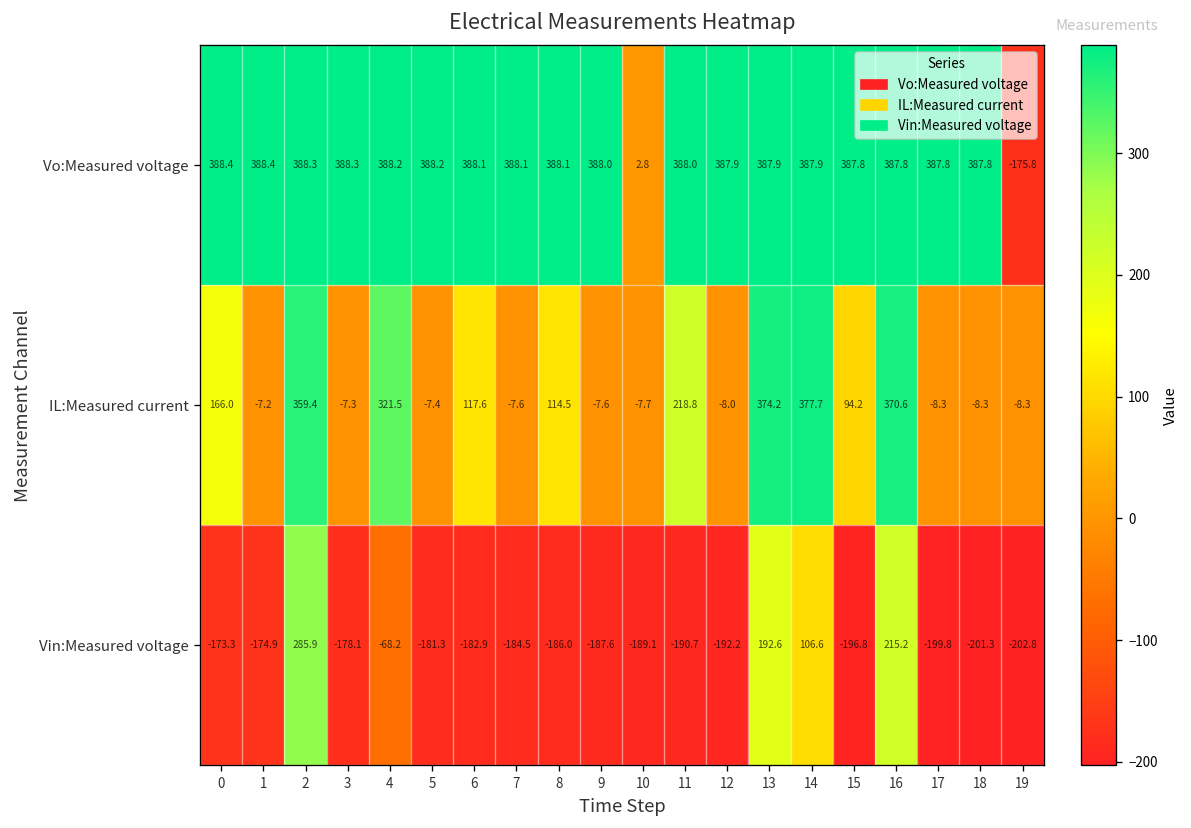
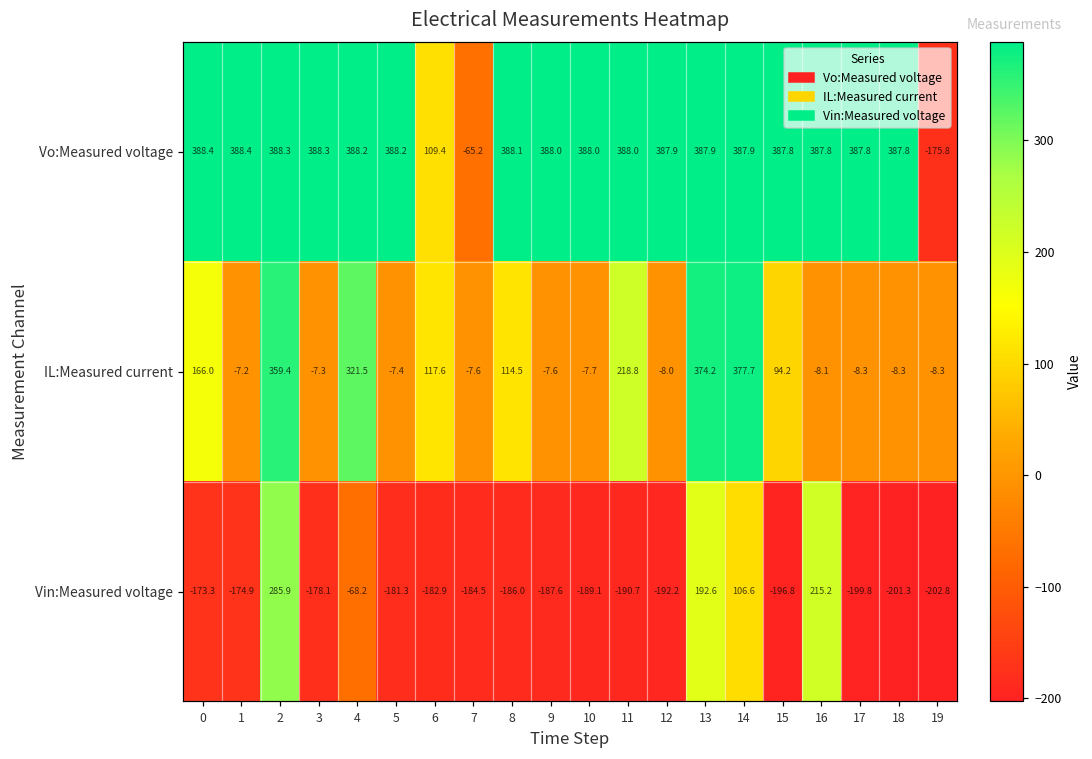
Vo:Measured voltage, 6: 388.1 -> 109.4
Vo:Measured voltage, 7: 388.1 -> -65.2
Vo:Measured voltage, 10: 2.8 -> 388.0
IL:Measured current, 16: 370.6 -> -8.1
